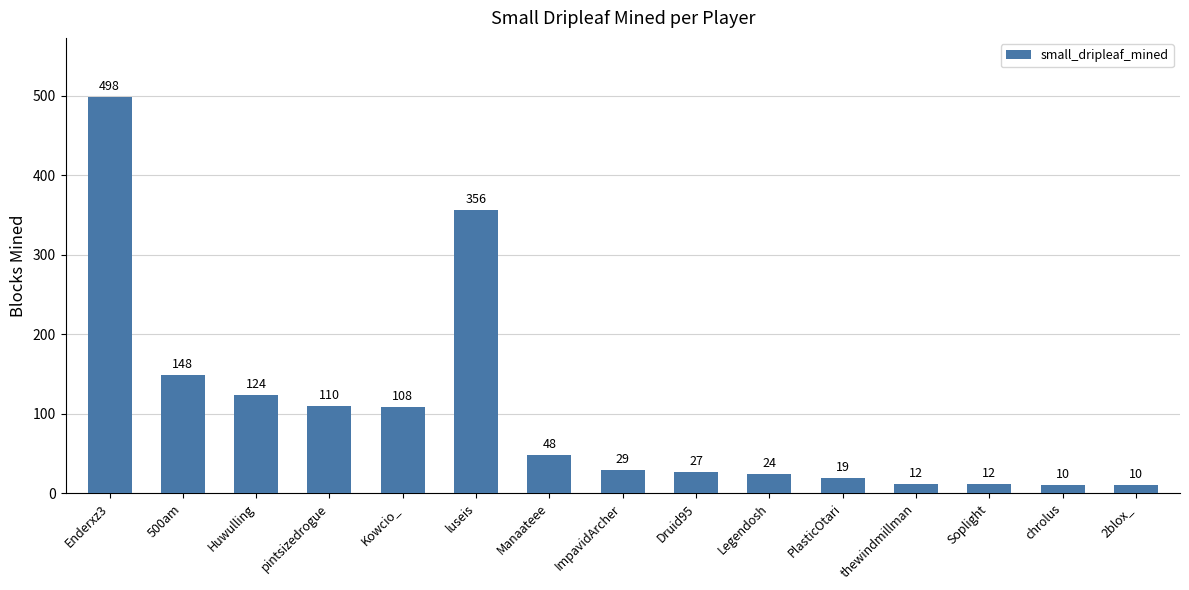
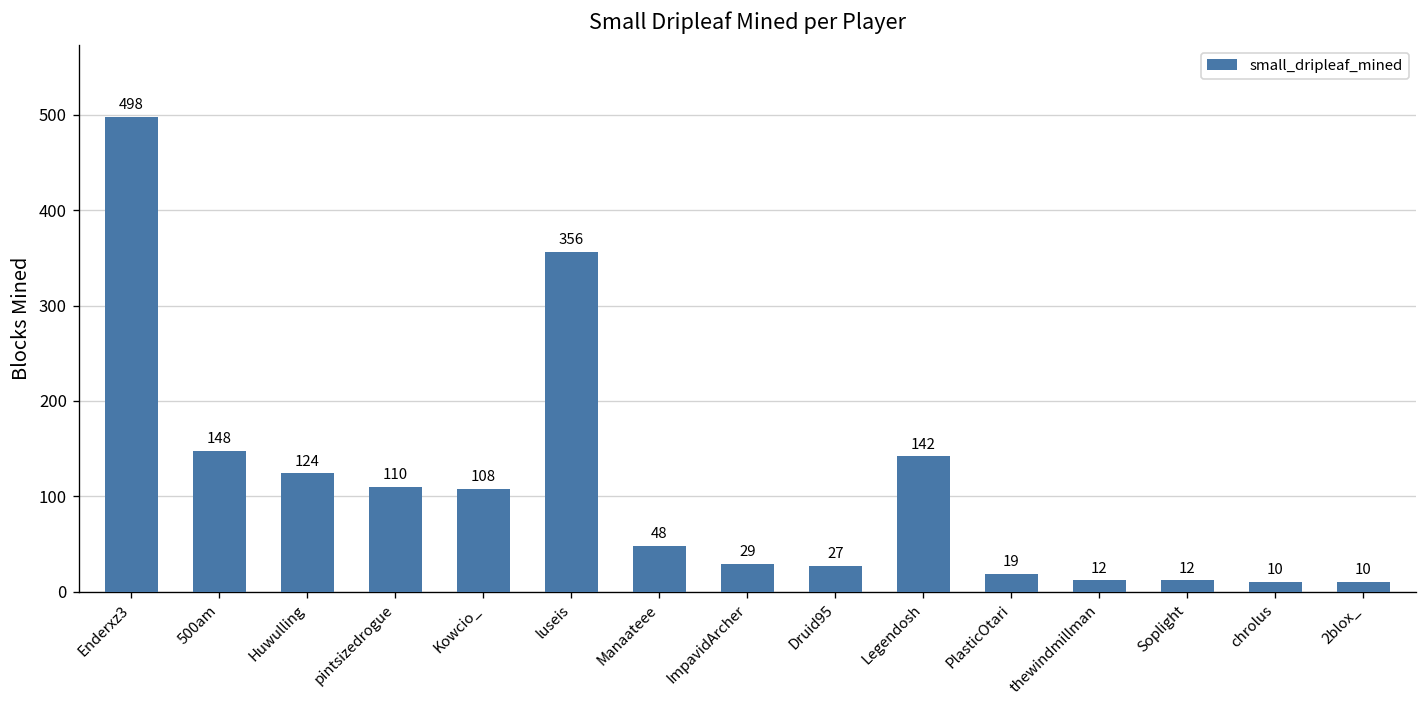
Legendosh: 24 -> 142
